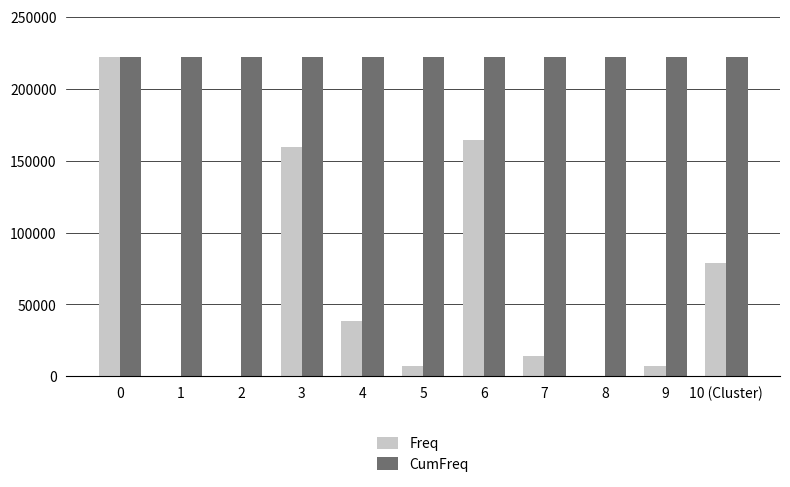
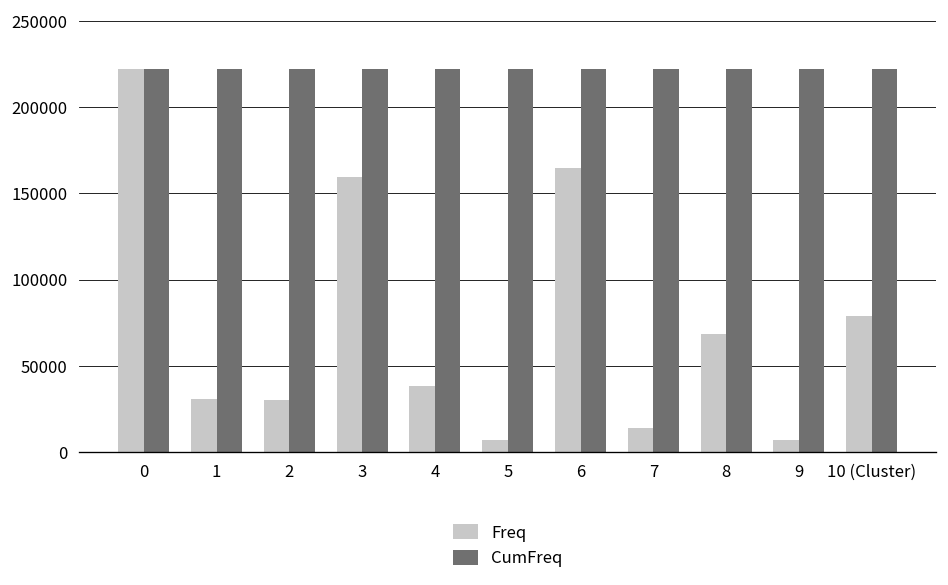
Freq, 1: 0 -> 31000
Freq, 2: 0 -> 30000
Freq, 8: 0 -> 68000
